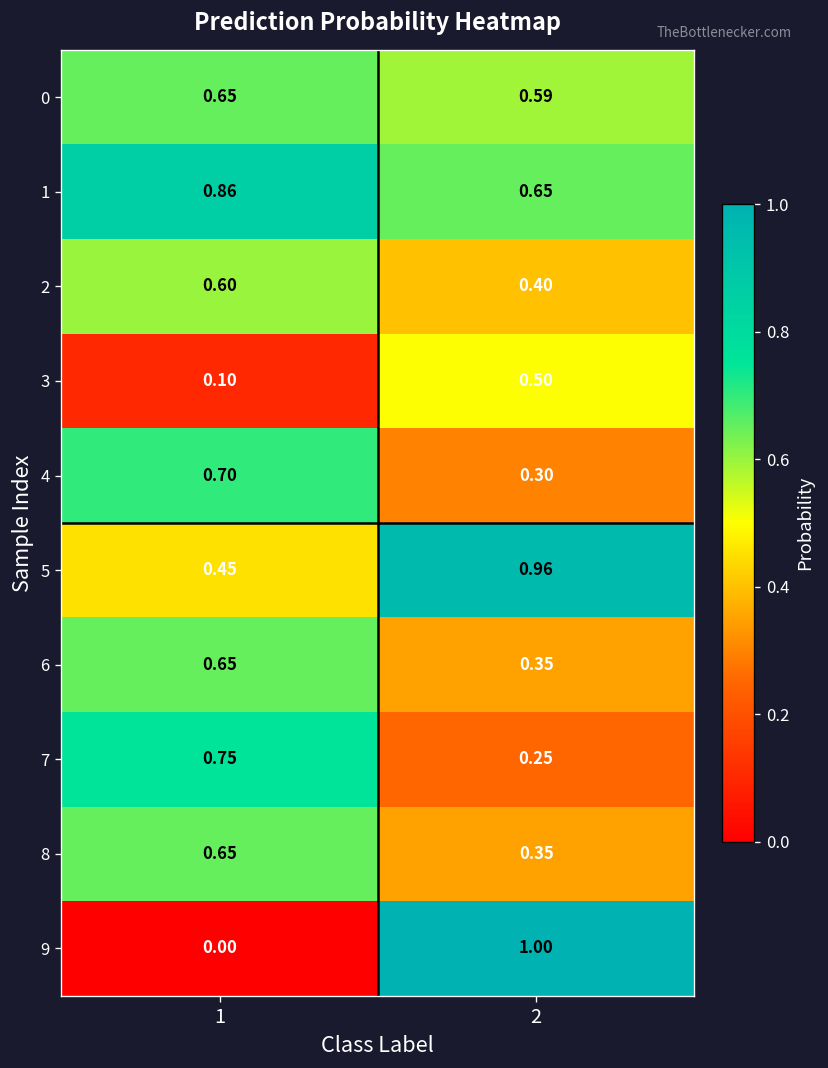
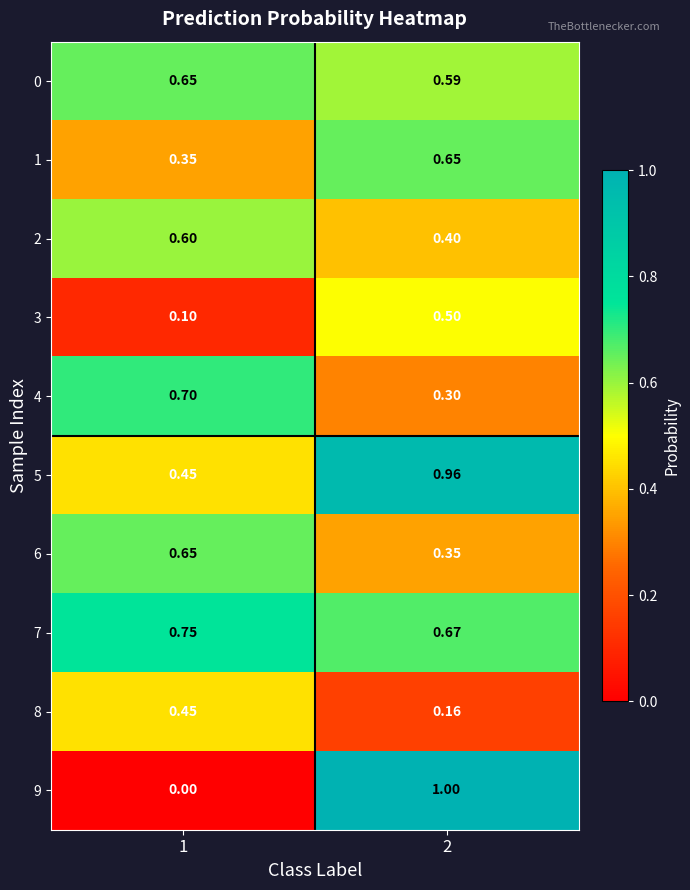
1, 1: 0.86 -> 0.35
7, 2: 0.25 -> 0.67
8, 1: 0.65 -> 0.45
8, 2: 0.35 -> 0.16
